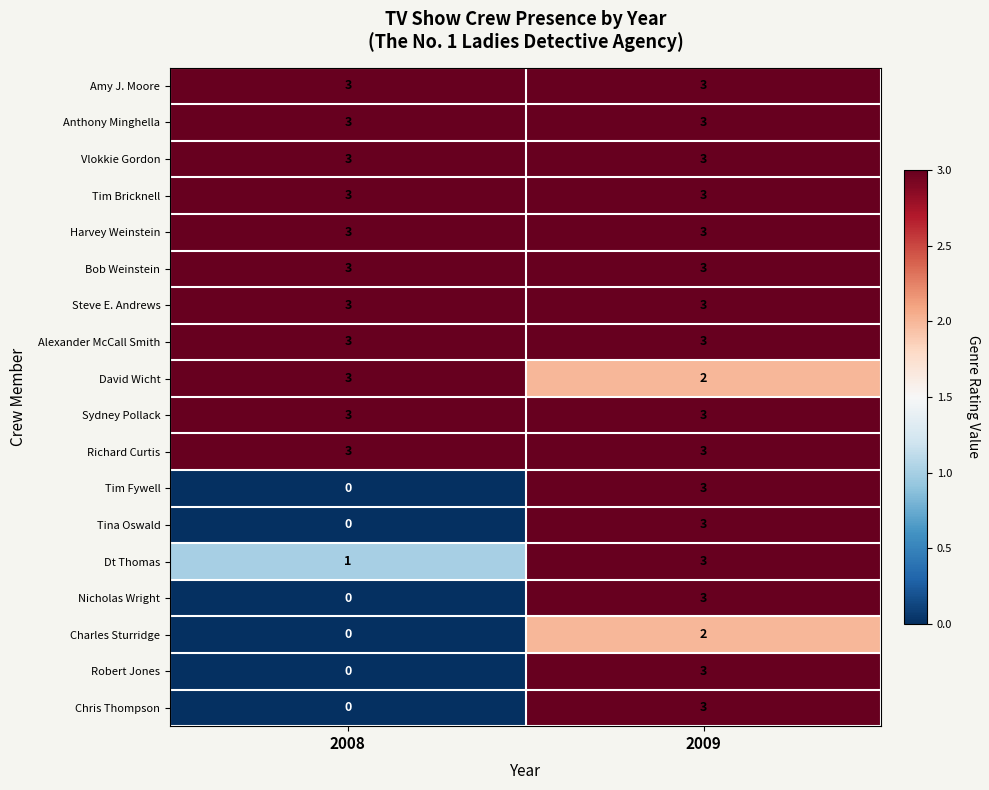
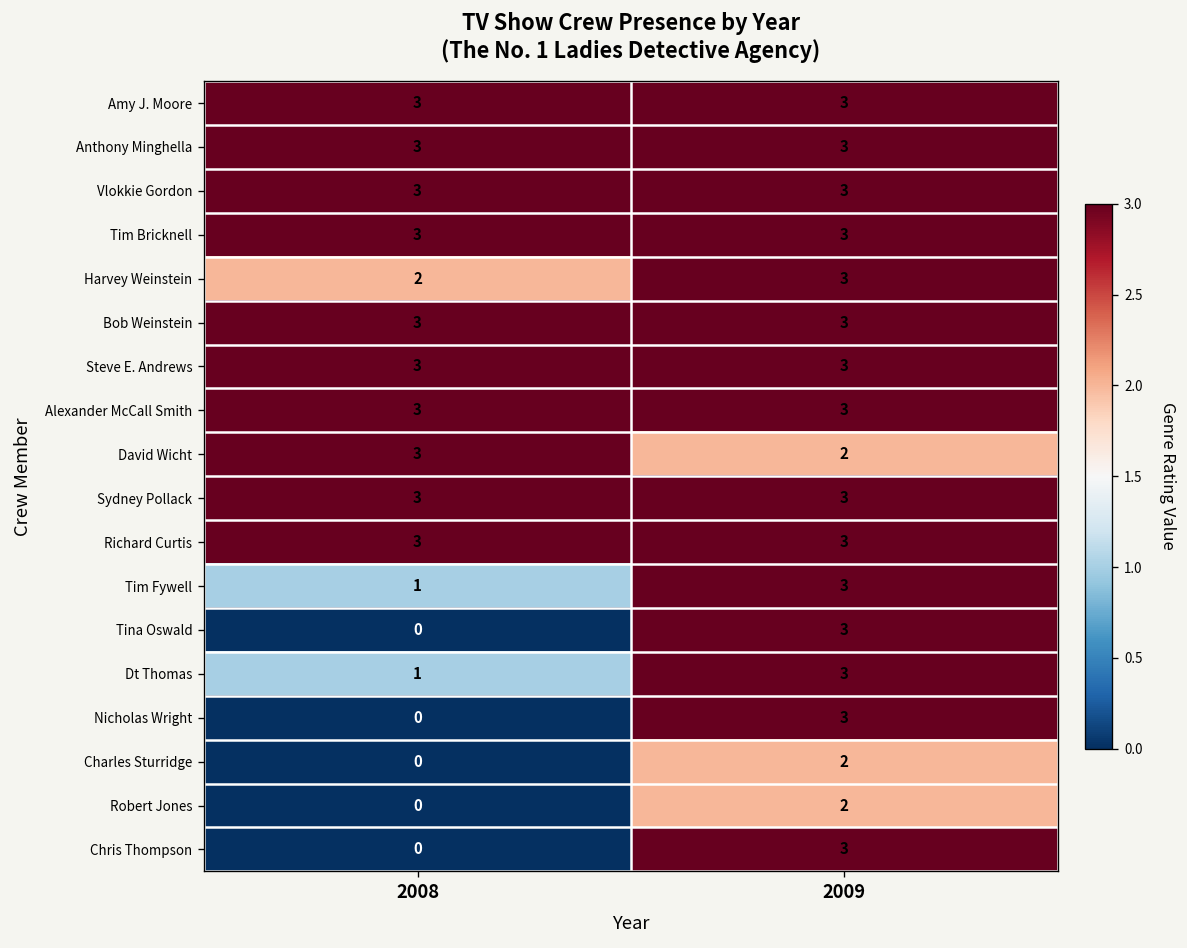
Harvey Weinstein, 2008: 3 -> 2
Tim Fywell, 2008: 0 -> 1
Robert Jones, 2009: 3 -> 2
